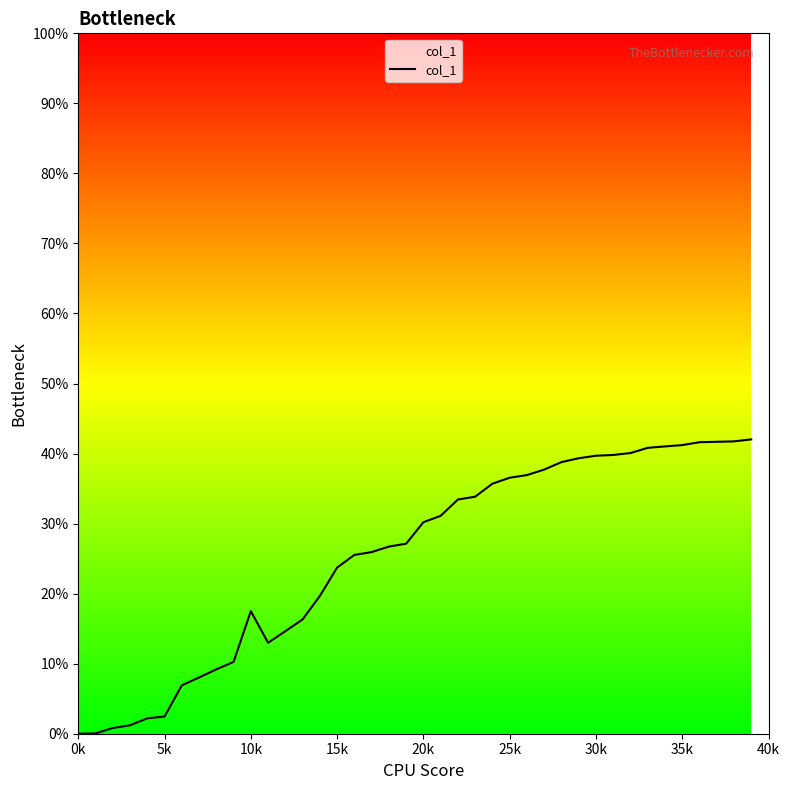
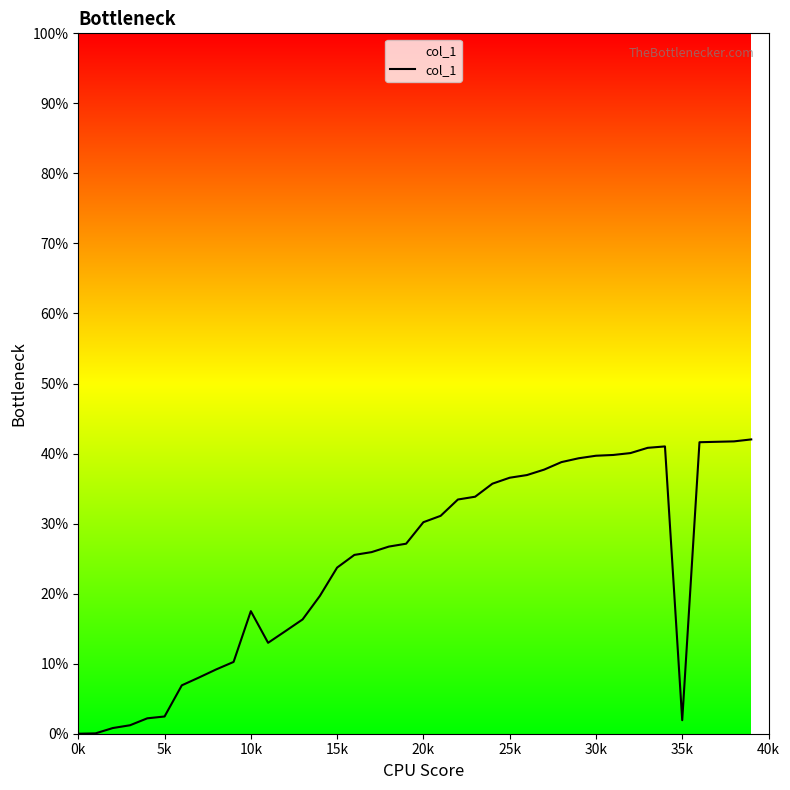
35k: 41% -> 2%
